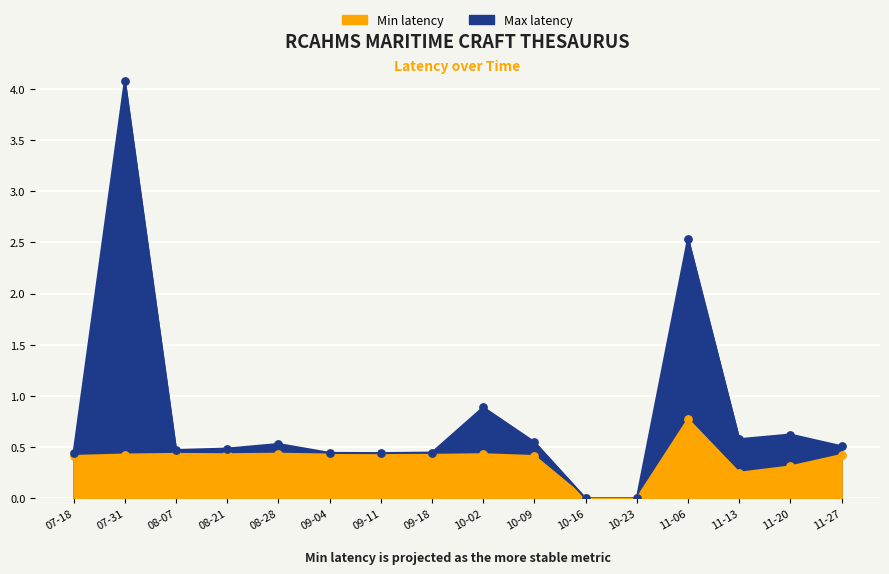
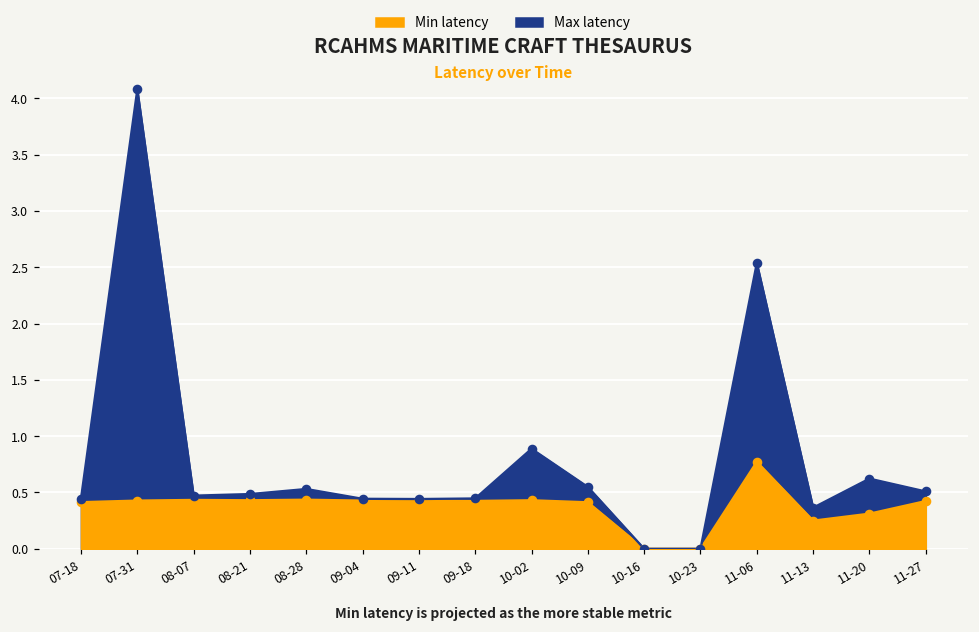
Max latency, 11-13: 0.58 -> 0.37
